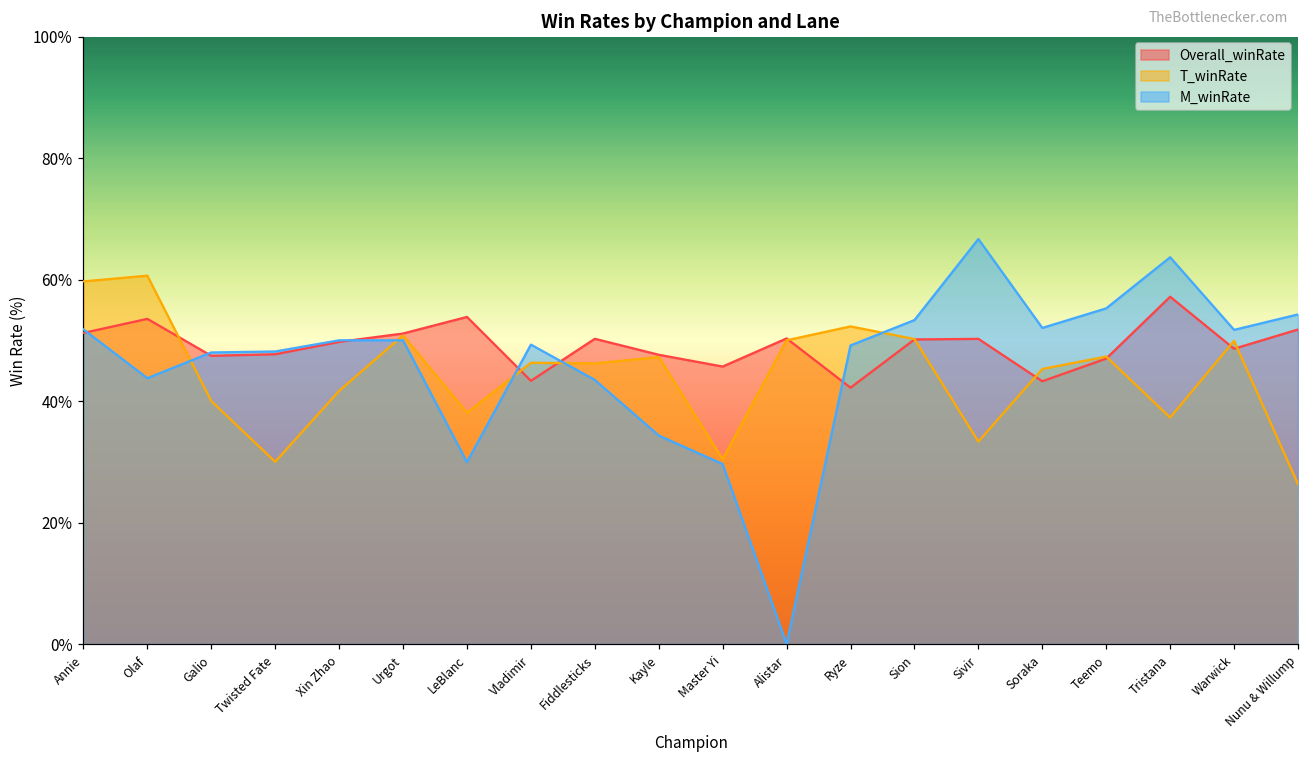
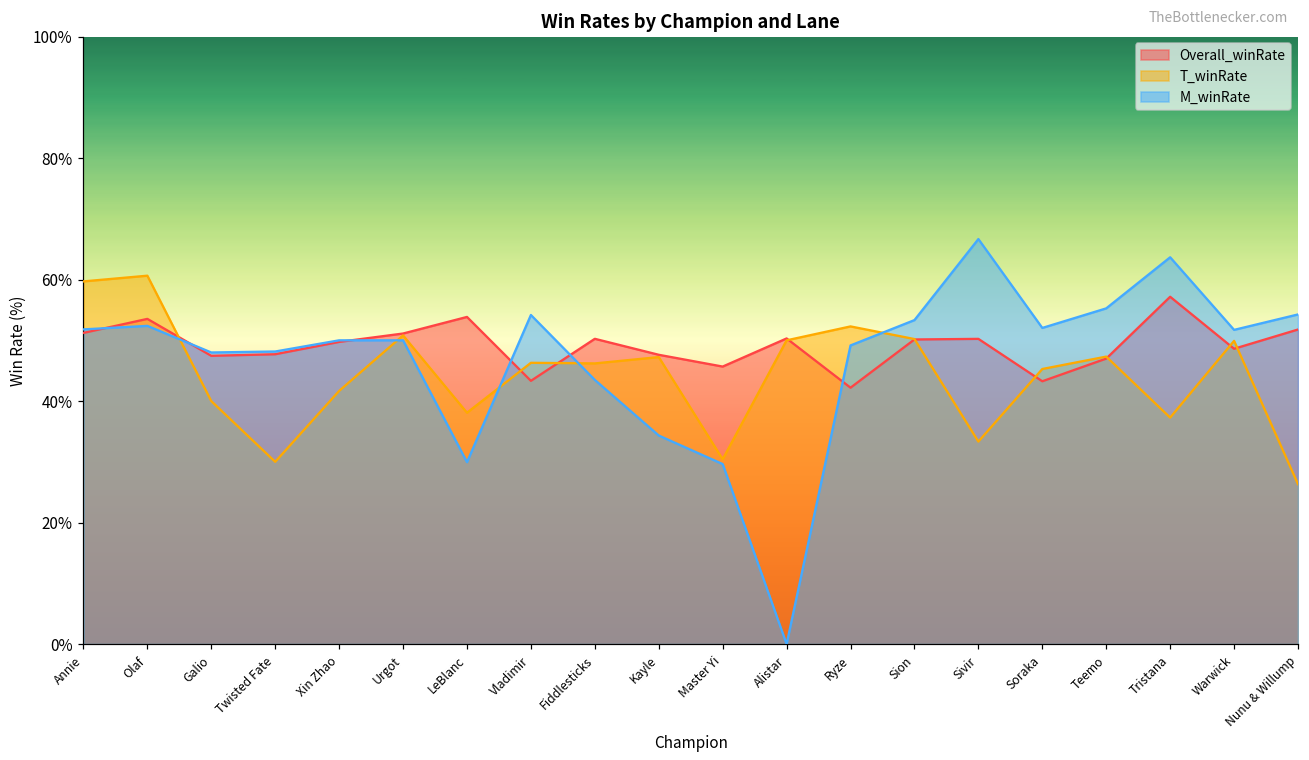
M_winRate, Olaf: 44% -> 52%
M_winRate, Vladimir: 49% -> 54%
